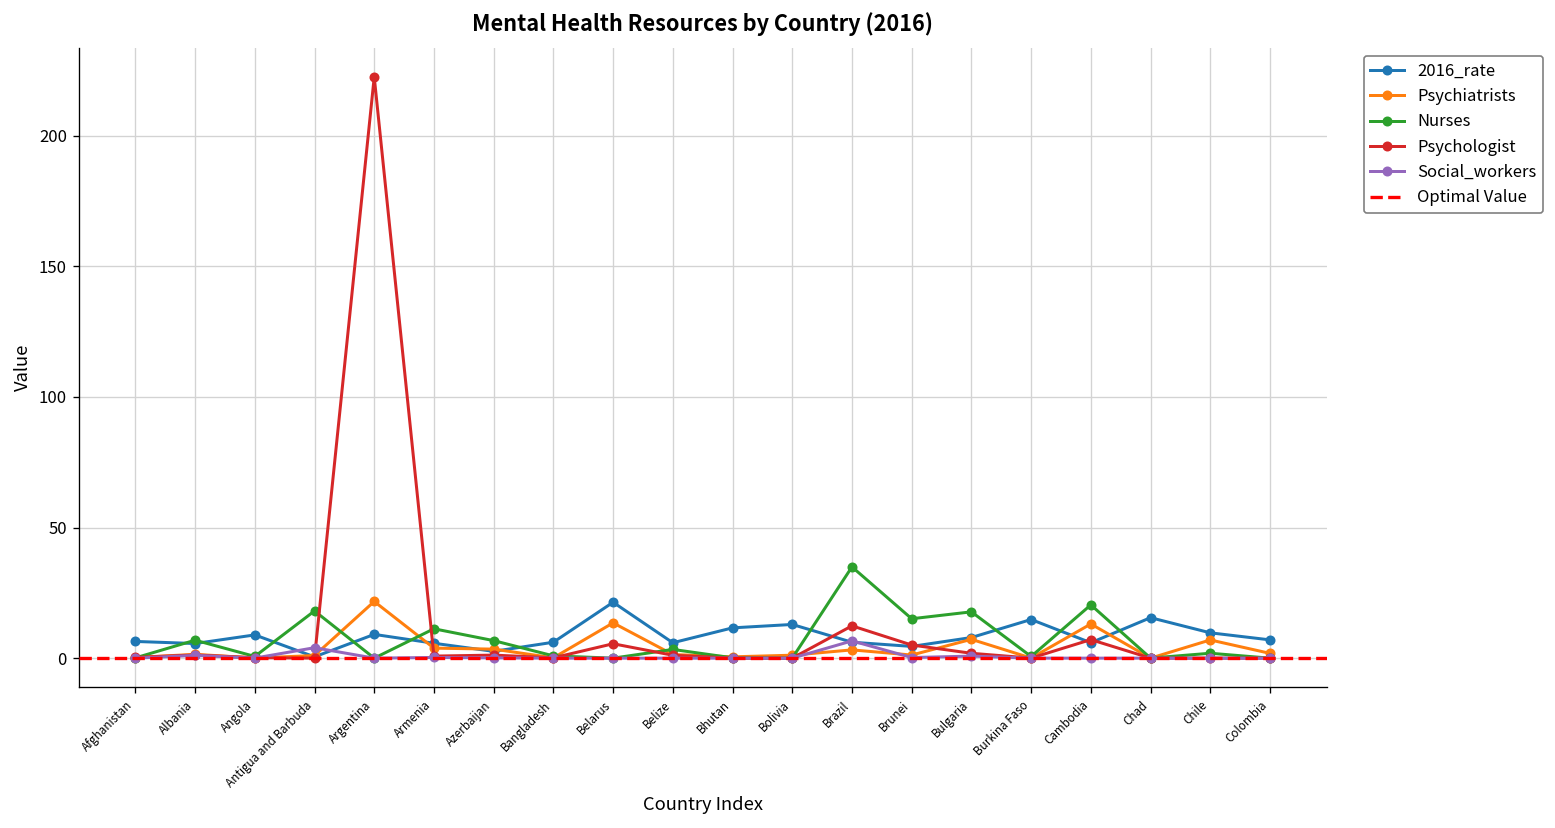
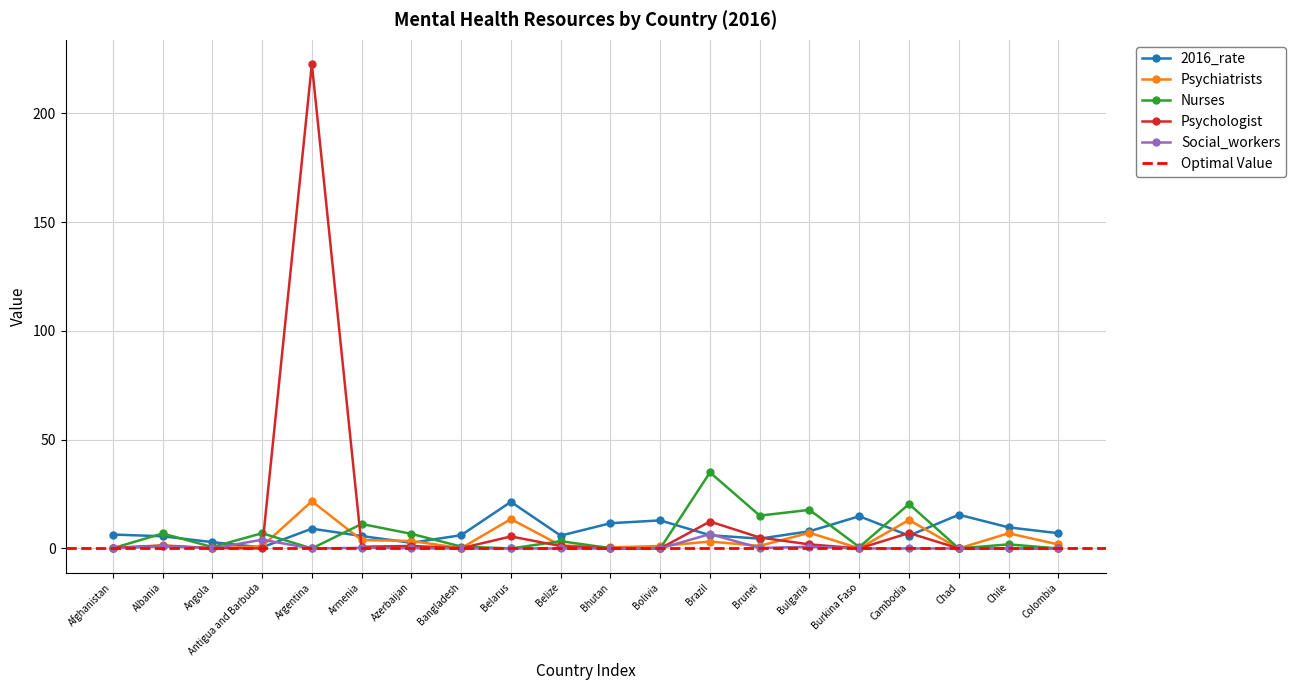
2016_rate, Angola: 9 -> 3
Nurses, Antigua and Barbuda: 18 -> 7
